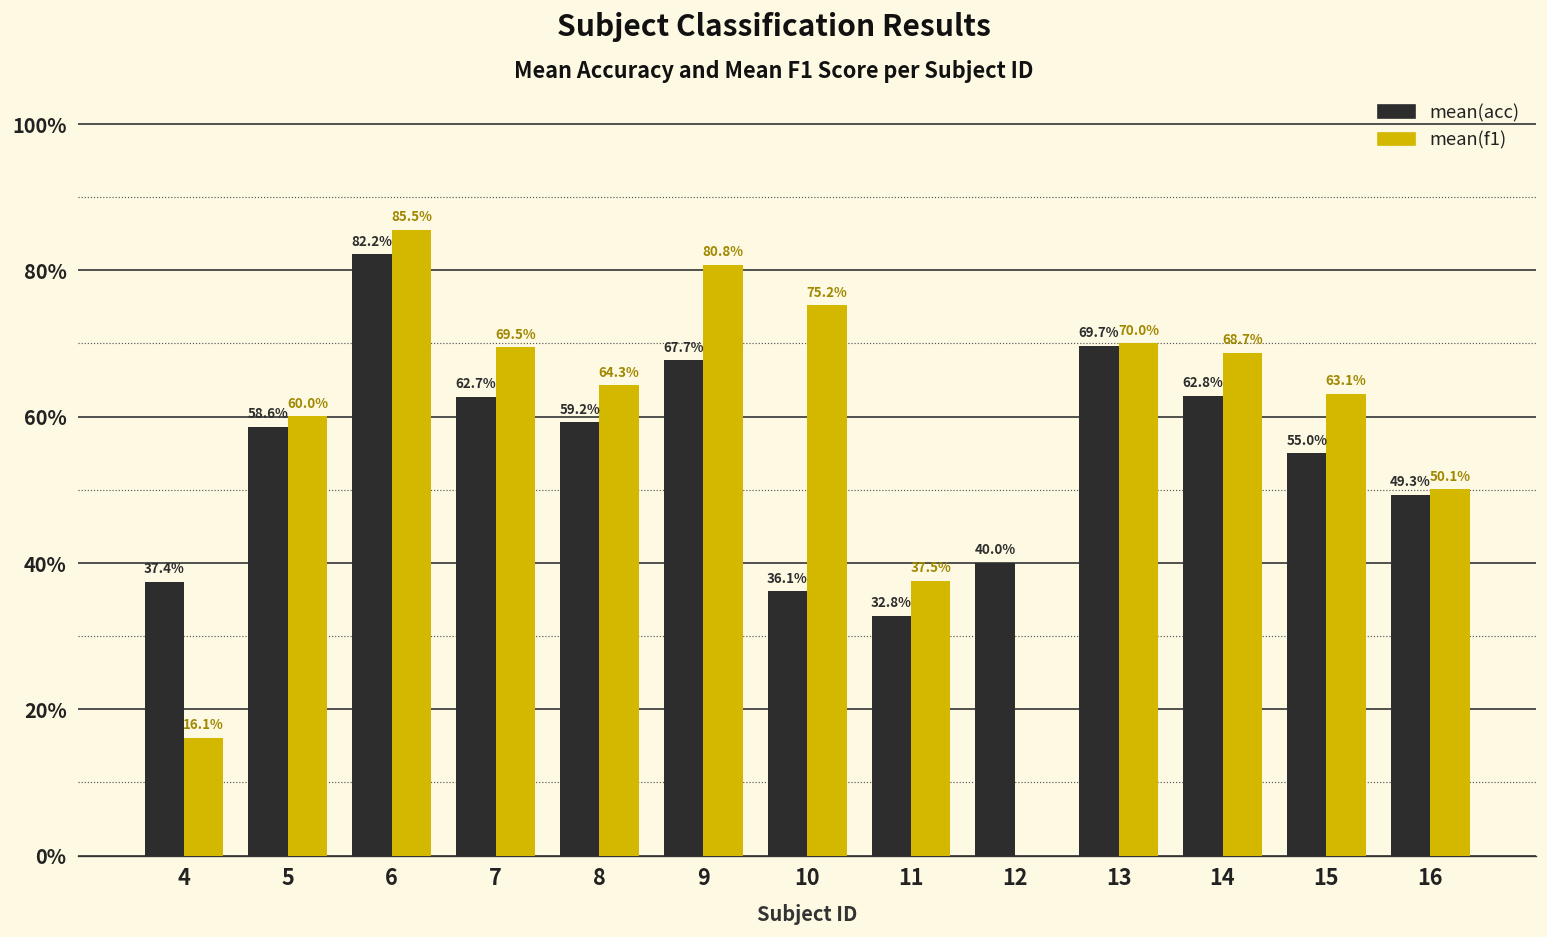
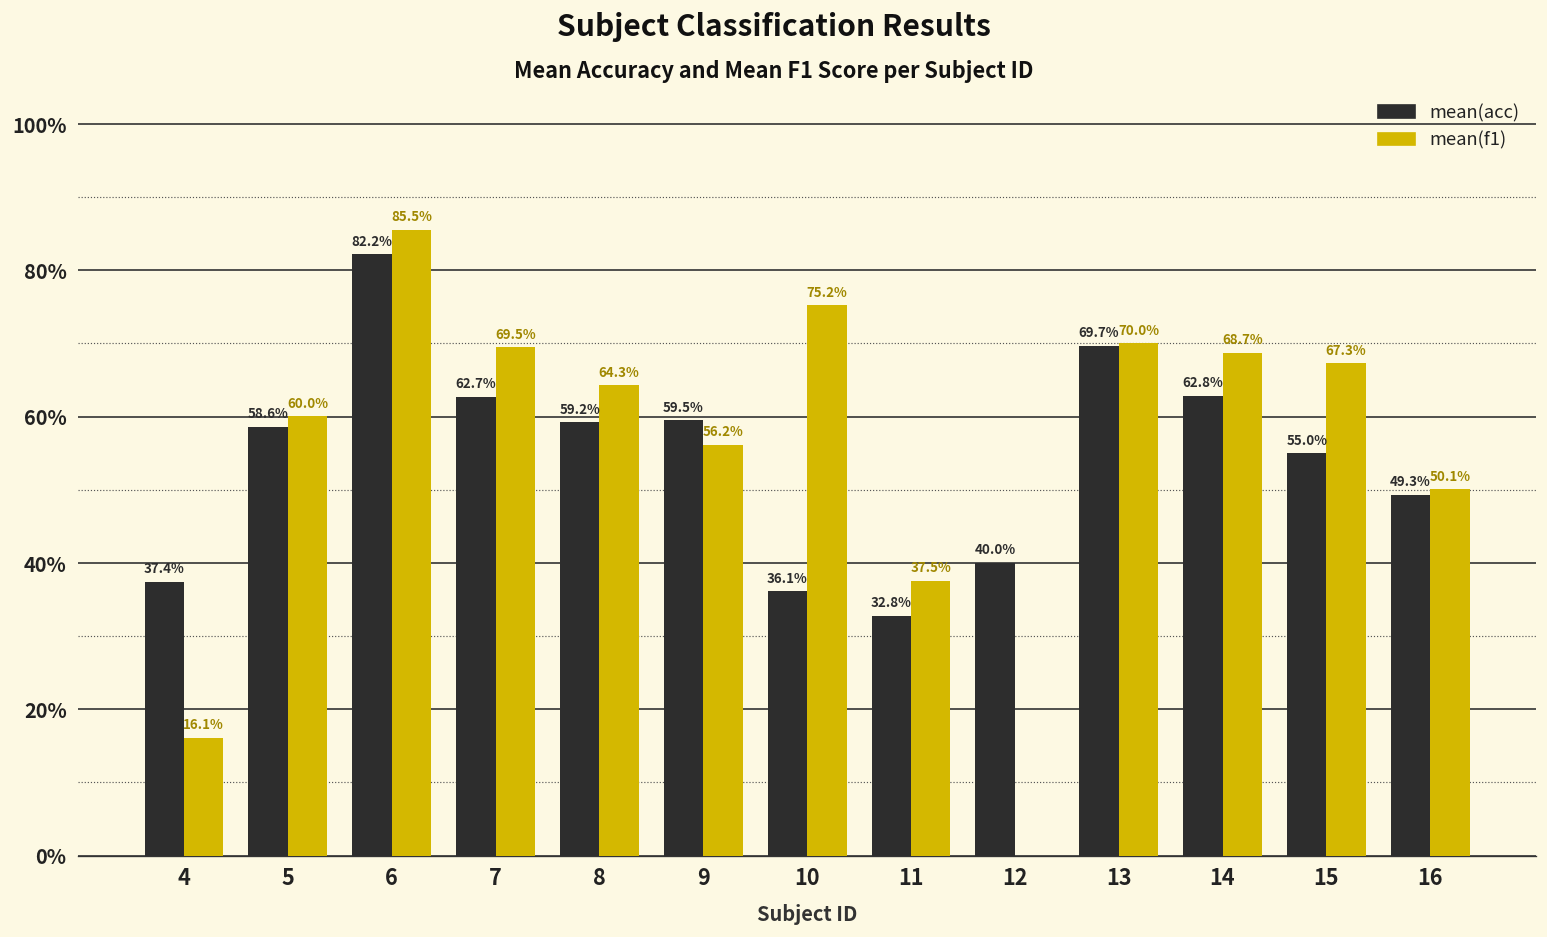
mean(acc), 9: 67.7% -> 59.5%
mean(f1), 9: 80.8% -> 56.2%
mean(f1), 15: 63.1% -> 67.3%
